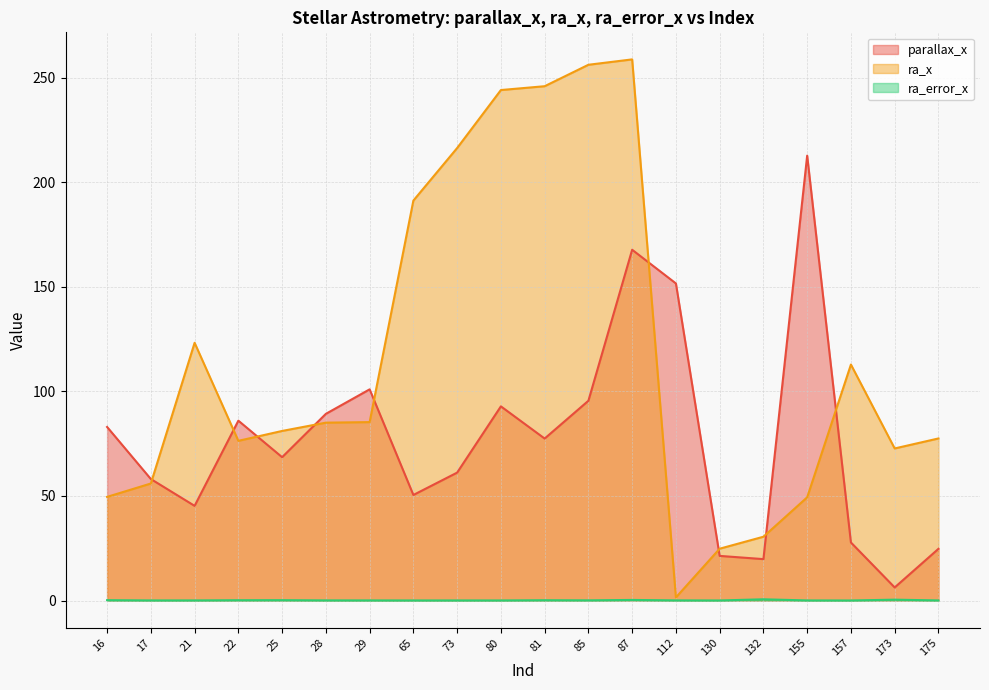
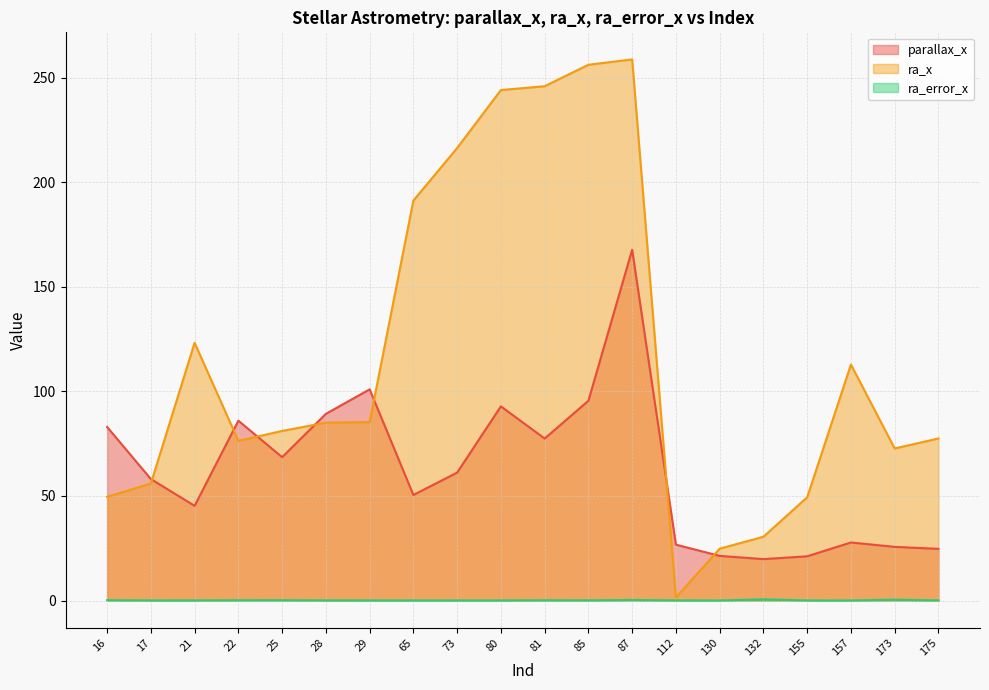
parallax_x, 112: 152 -> 27
parallax_x, 155: 213 -> 21
parallax_x, 173: 6 -> 26
